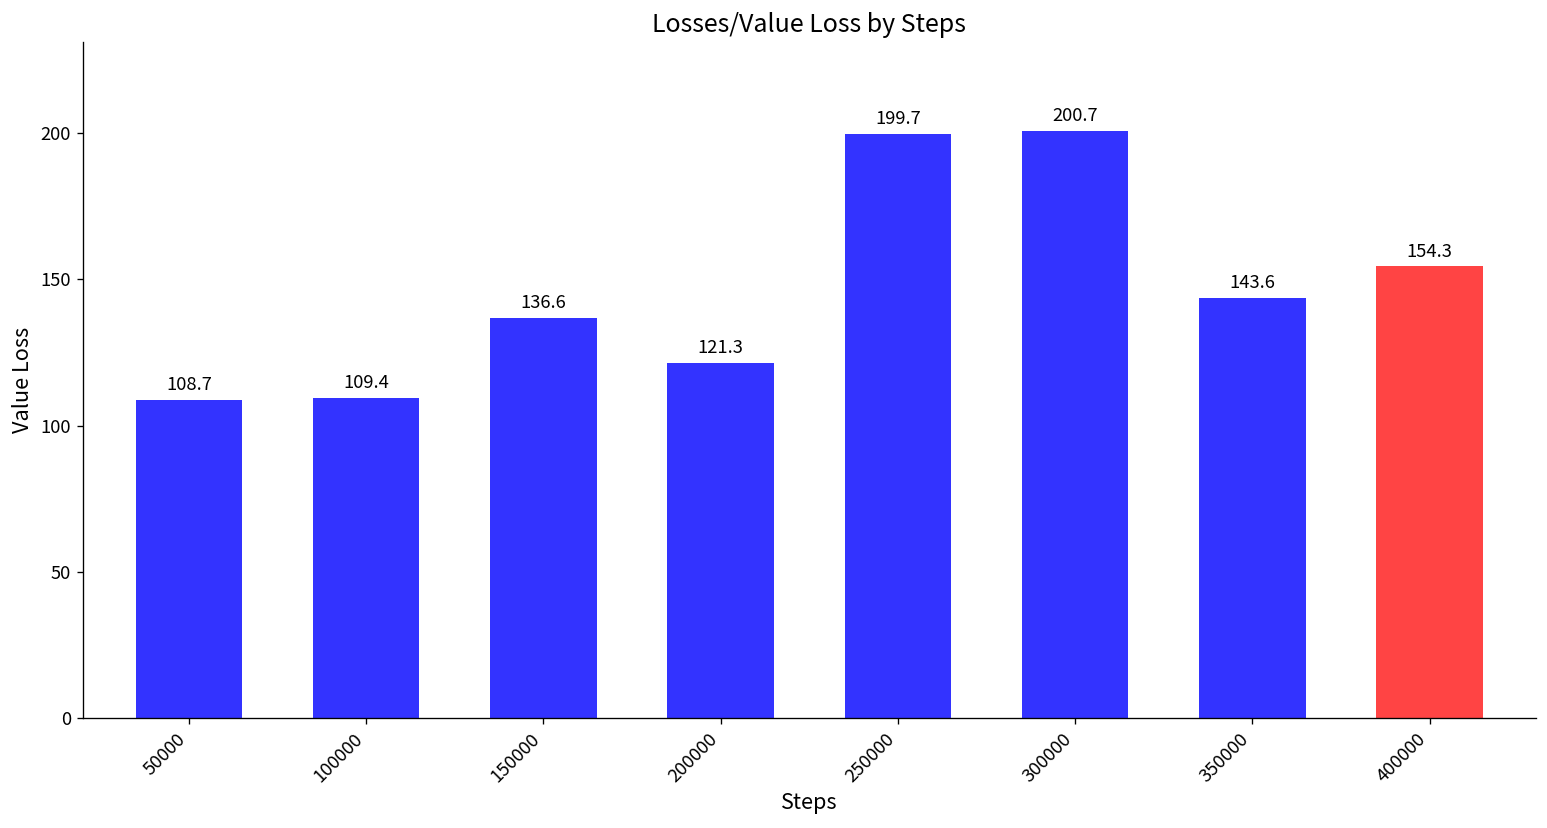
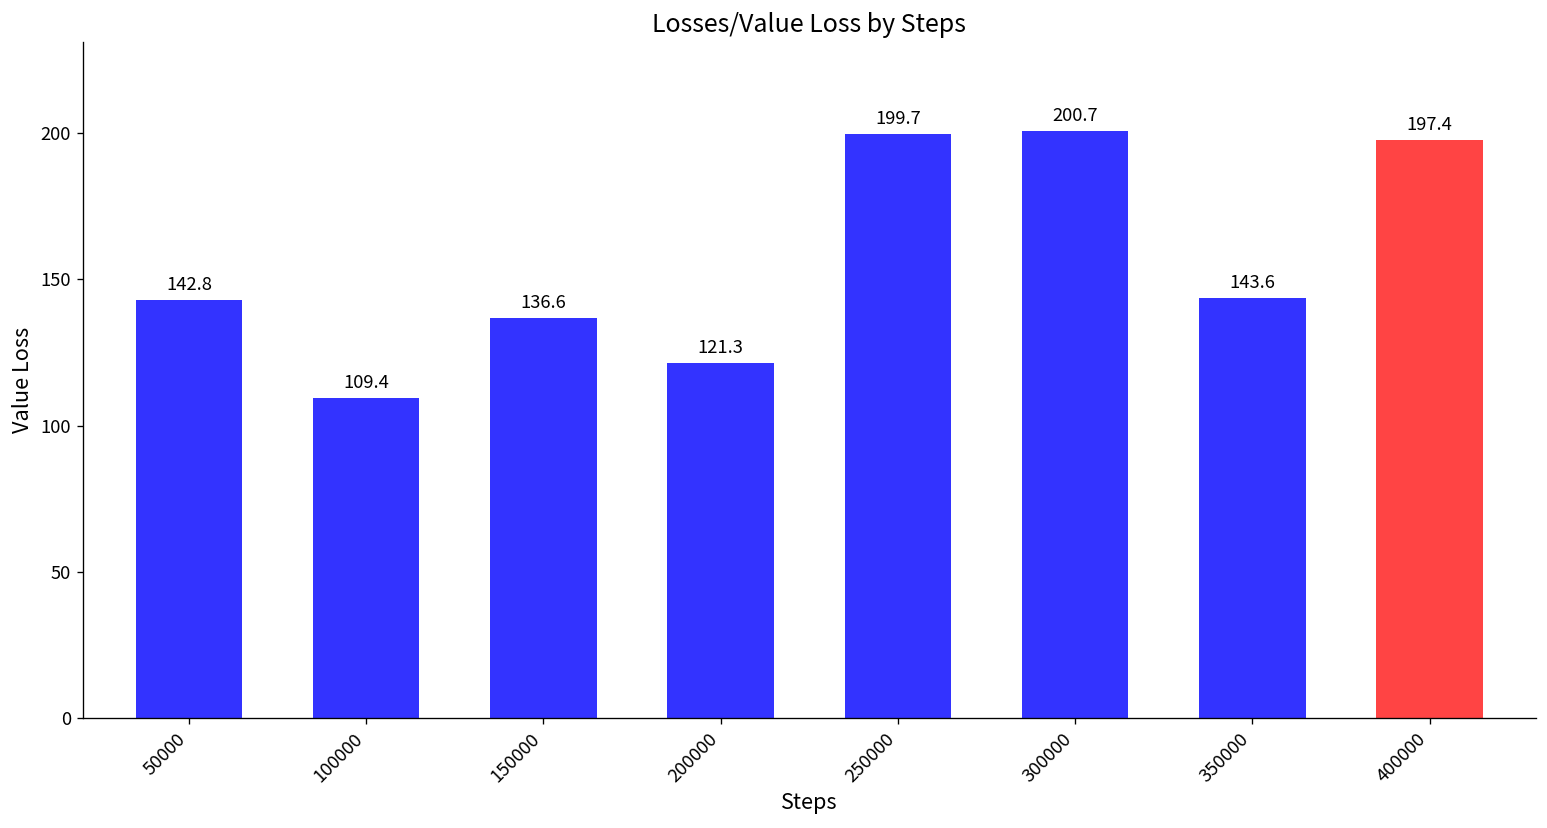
50000: 108.7 -> 142.8
400000: 154.3 -> 197.4
